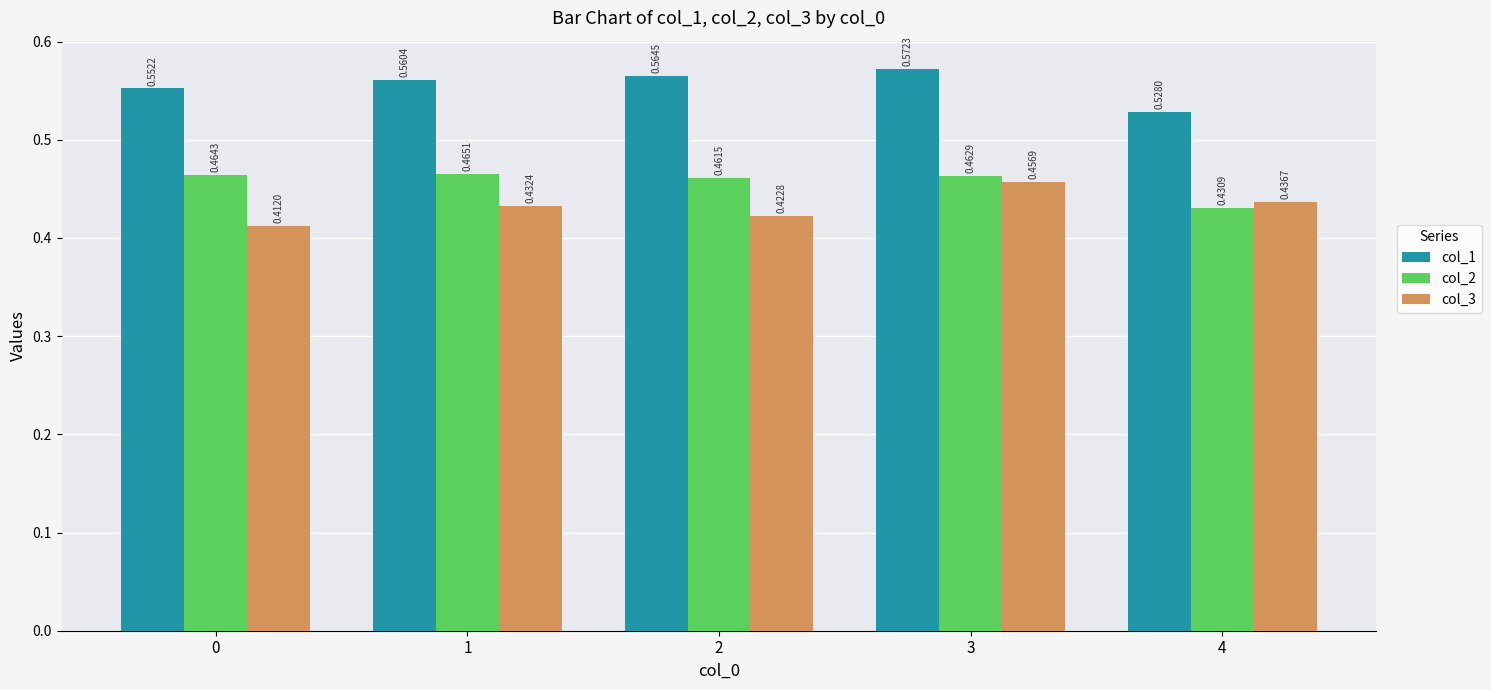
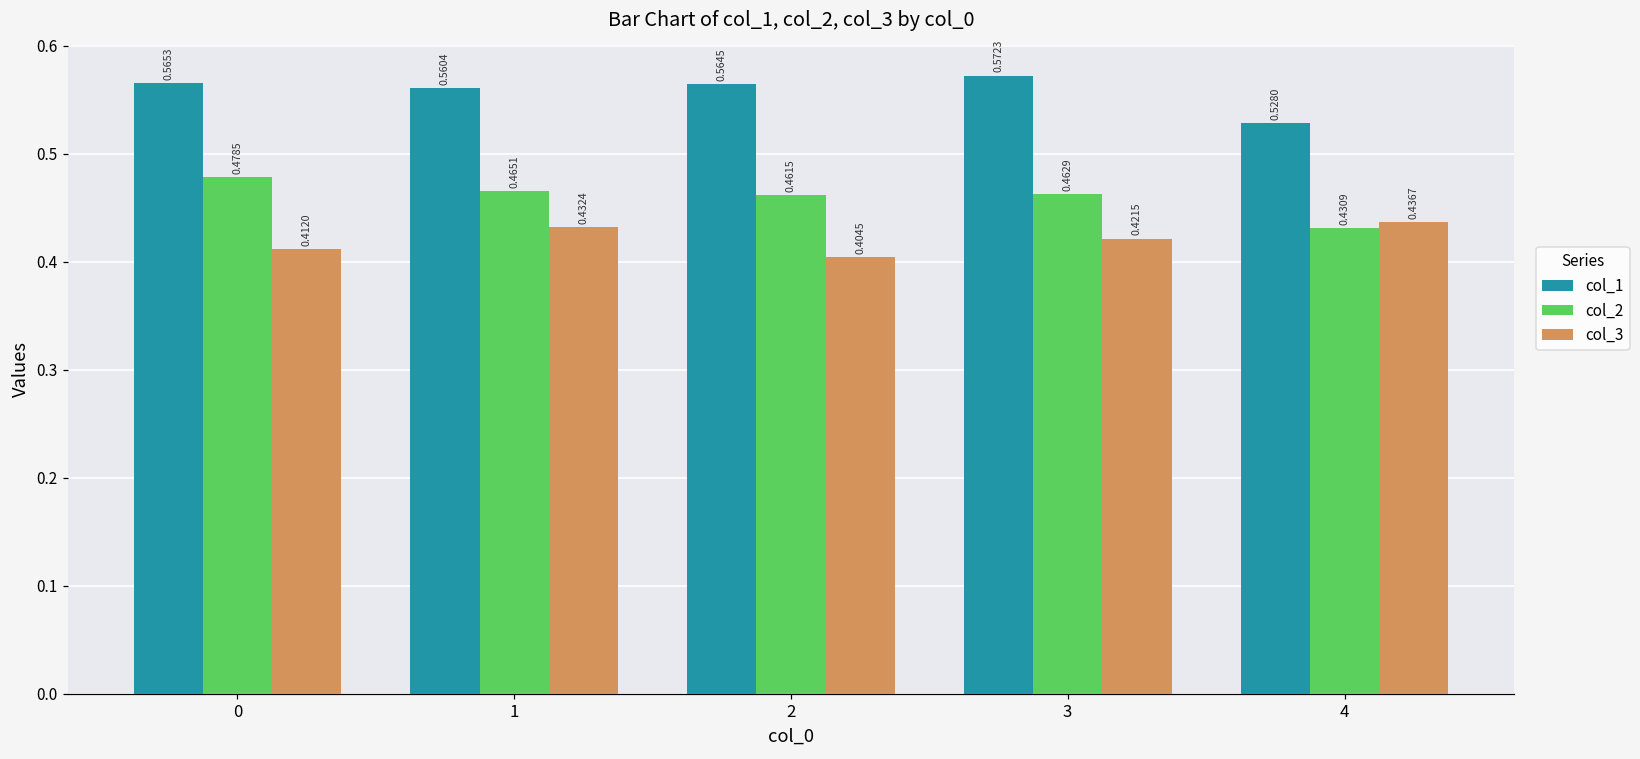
col_1, 0: 0.5522 -> 0.5653
col_2, 0: 0.4643 -> 0.4785
col_3, 2: 0.4228 -> 0.4045
col_3, 3: 0.4569 -> 0.4215
